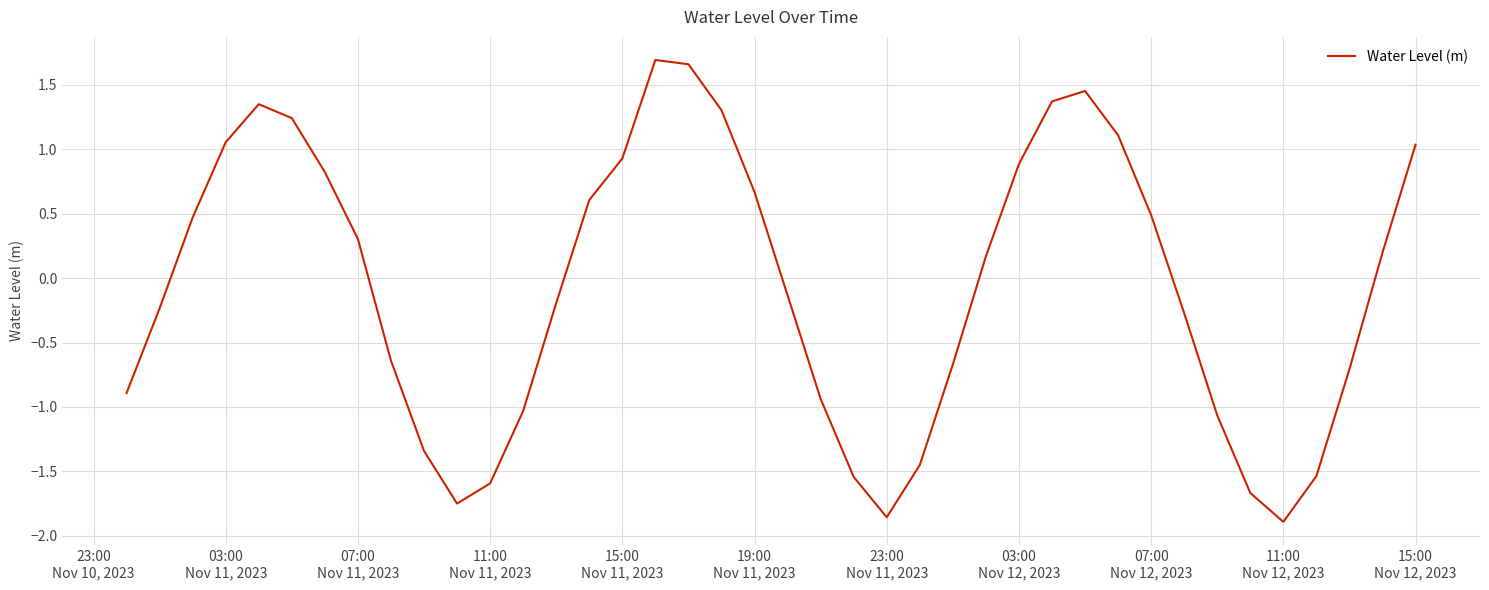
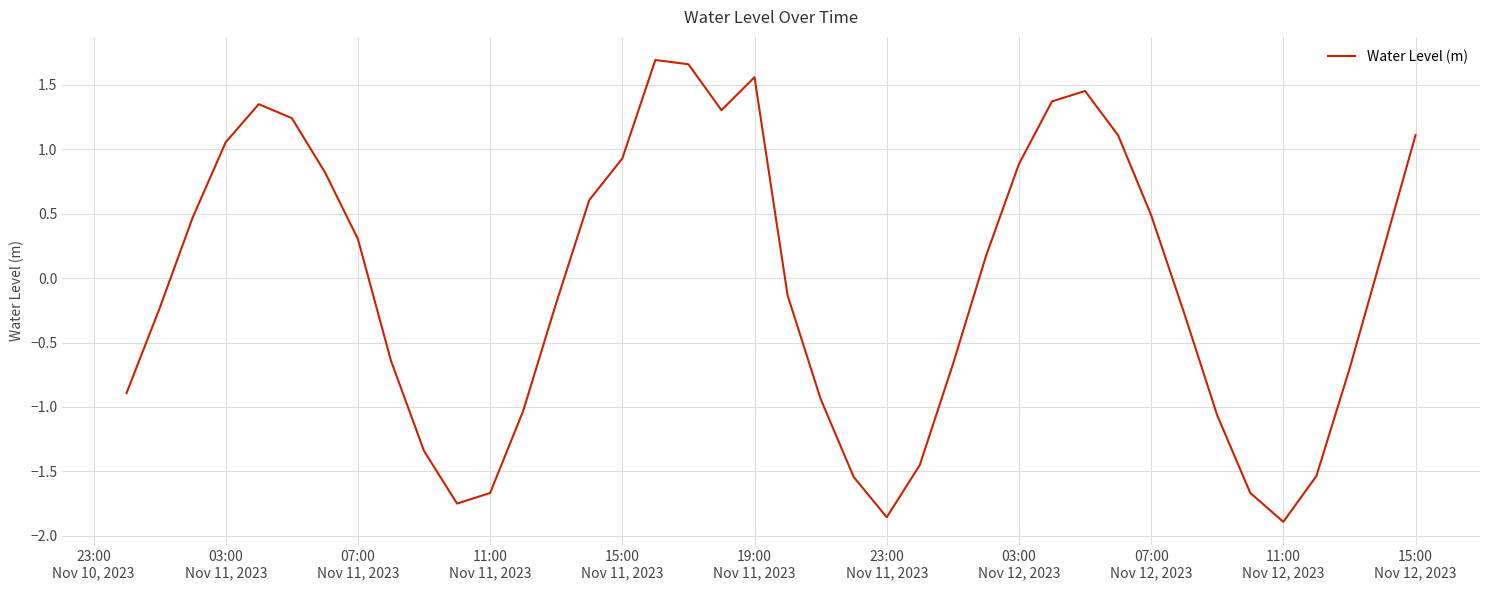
11:00 Nov 11, 2023: -1.59 -> -1.67
19:00 Nov 11, 2023: 0.67 -> 1.56
15:00 Nov 12, 2023: 1.04 -> 1.11
